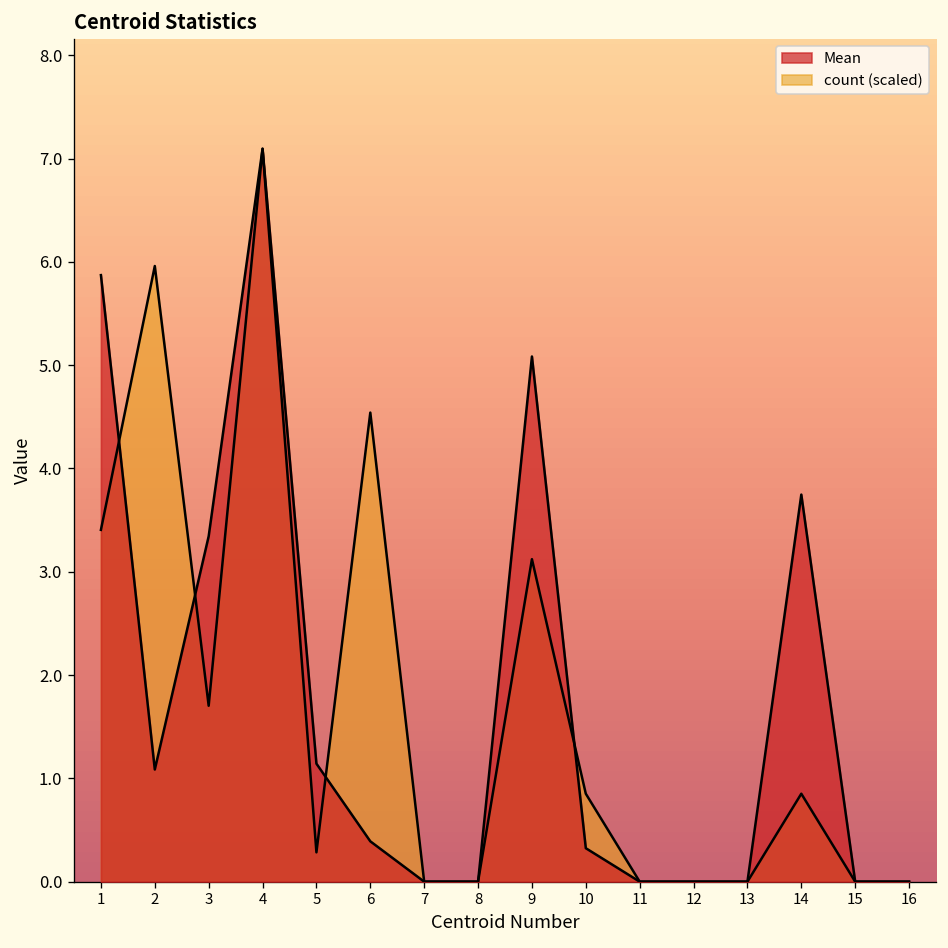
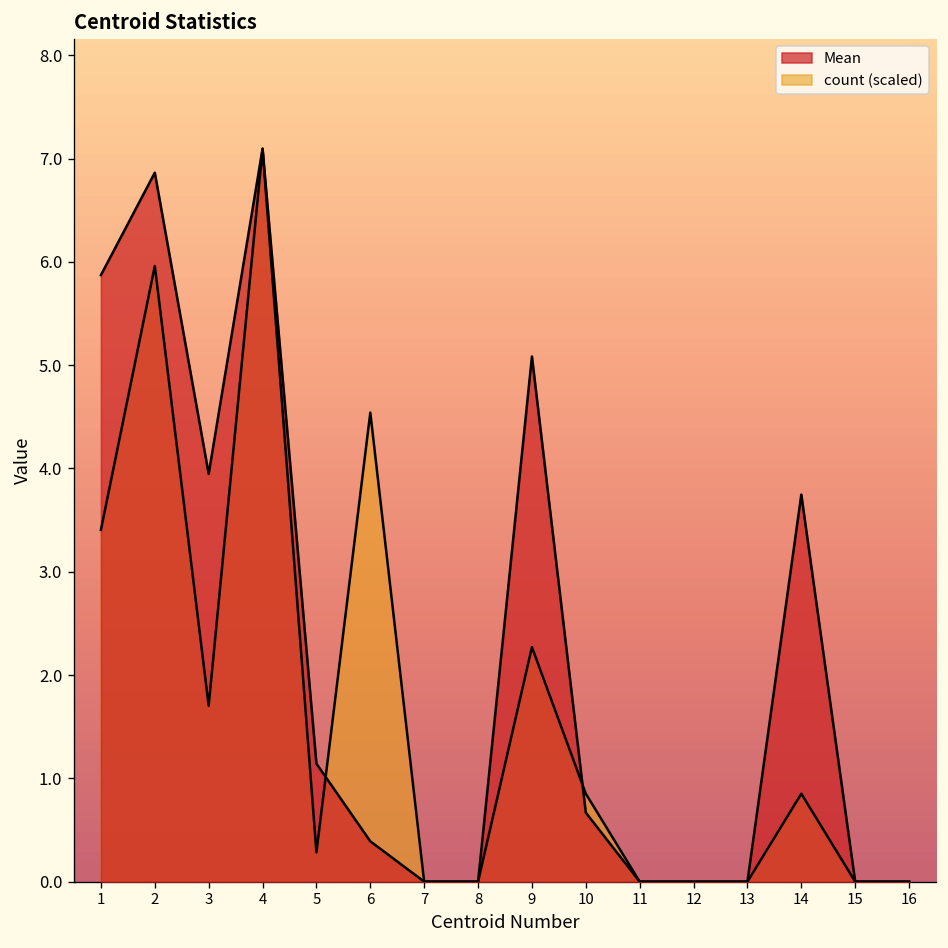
Mean, 2: 1.1 -> 6.9
Mean, 3: 3.3 -> 3.9
count (scaled), 9: 3.1 -> 2.3
Mean, 10: 0.3 -> 0.7
